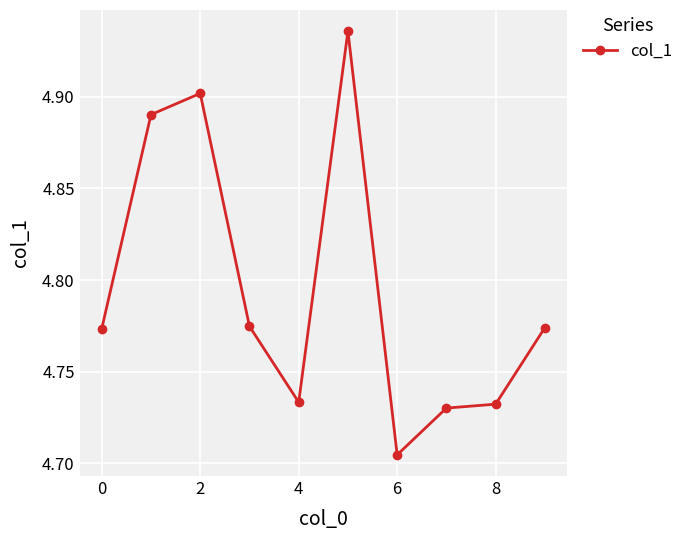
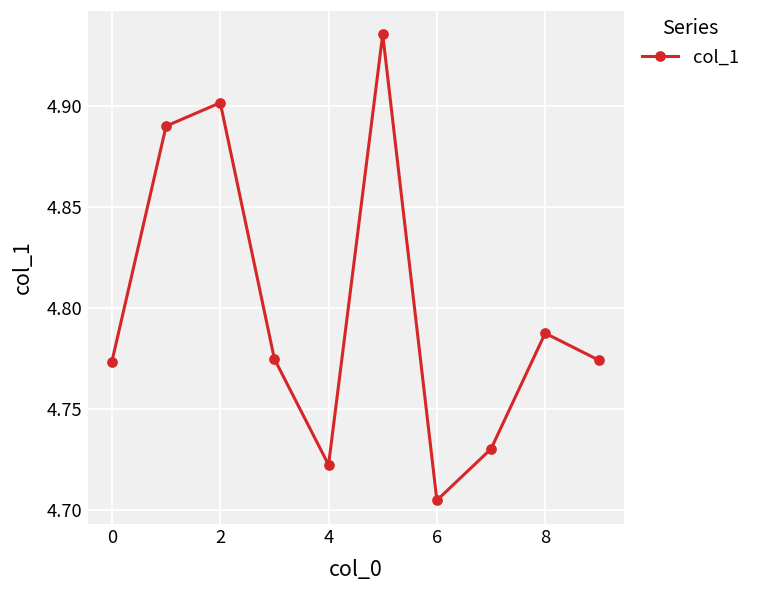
4: 4.733 -> 4.722
8: 4.732 -> 4.788
